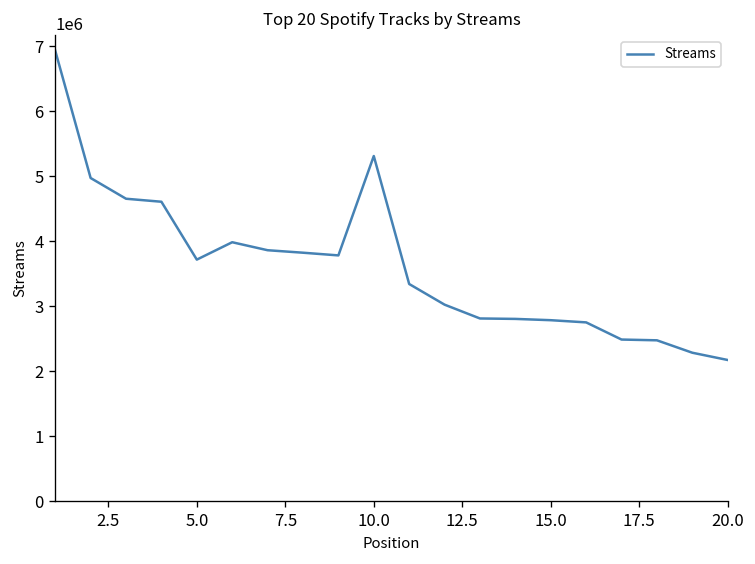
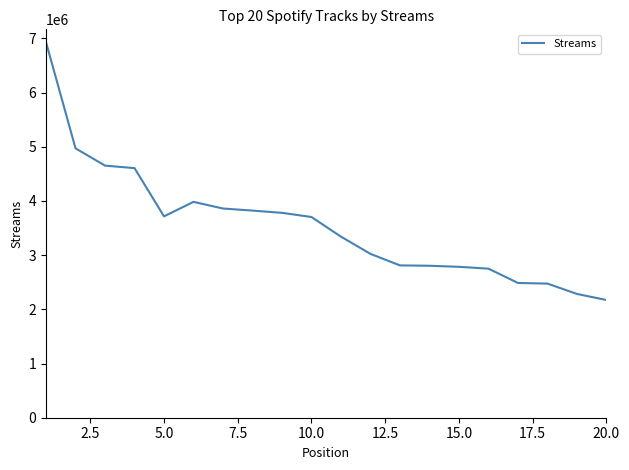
10.0: 5300000 -> 3700000
